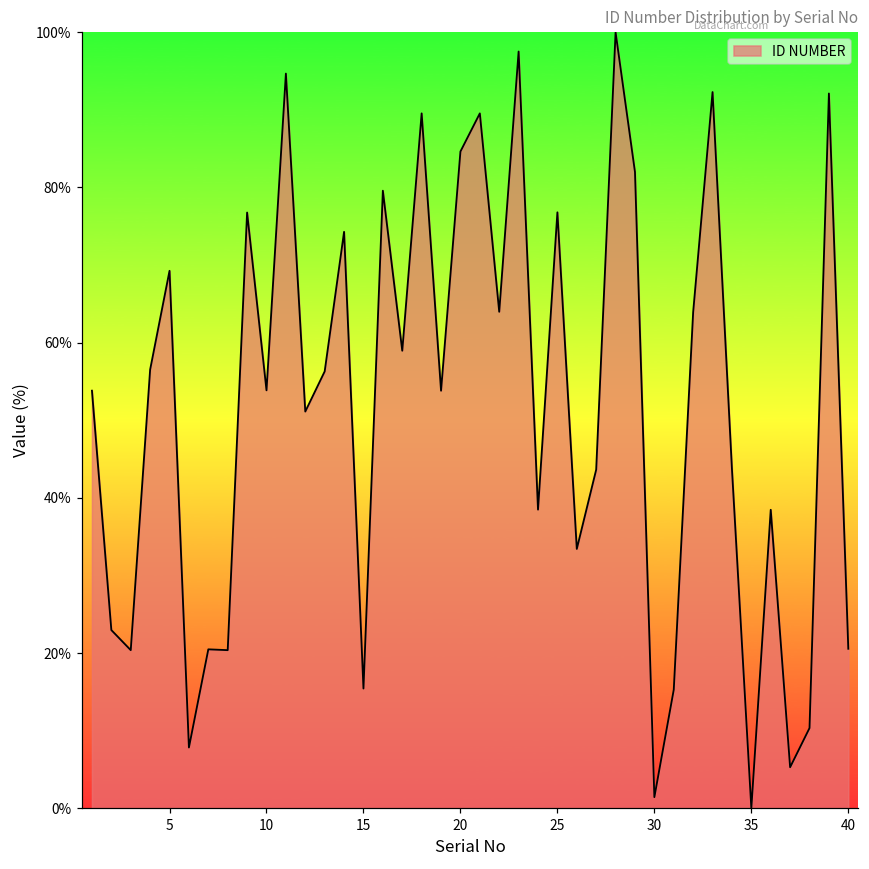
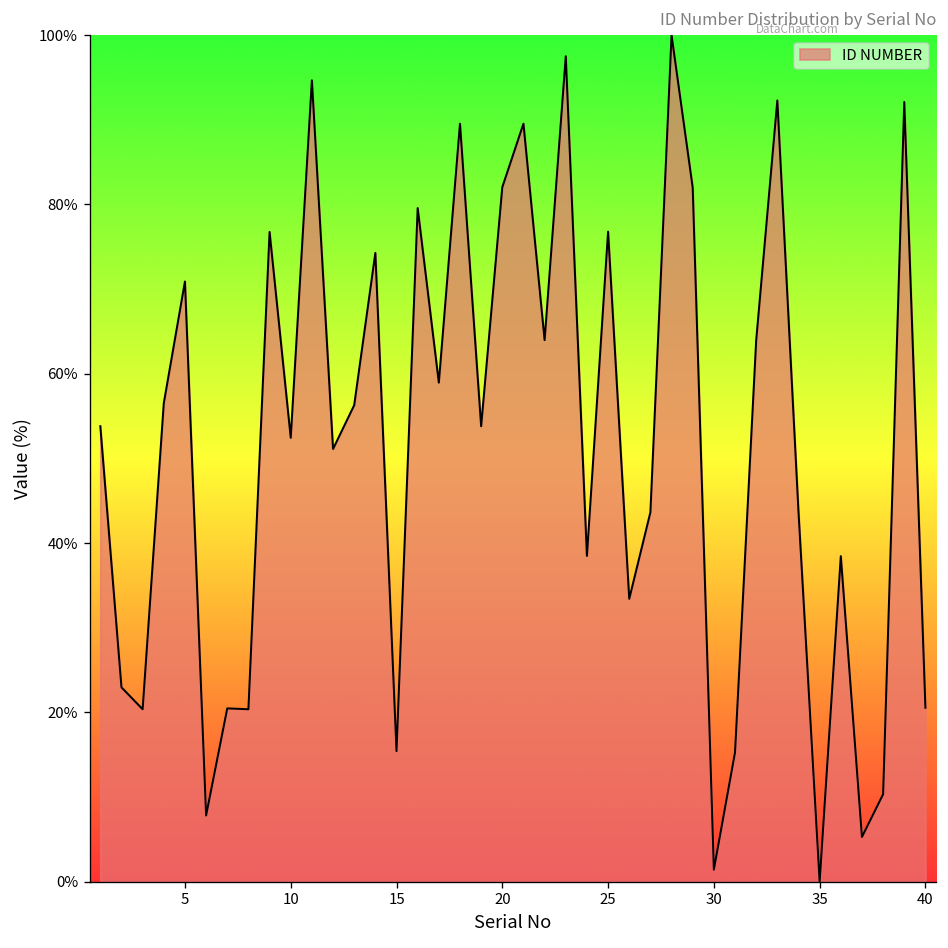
5: 69% -> 71%
10: 54% -> 52%
20: 85% -> 82%
